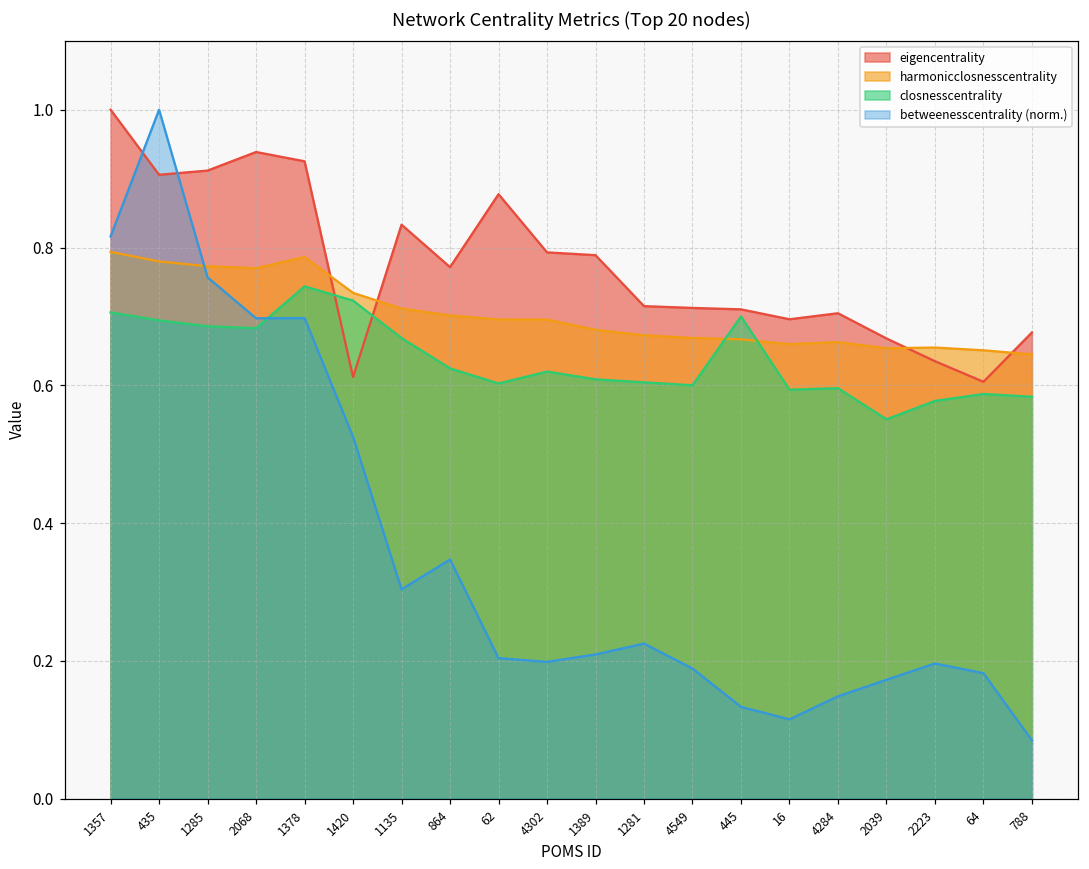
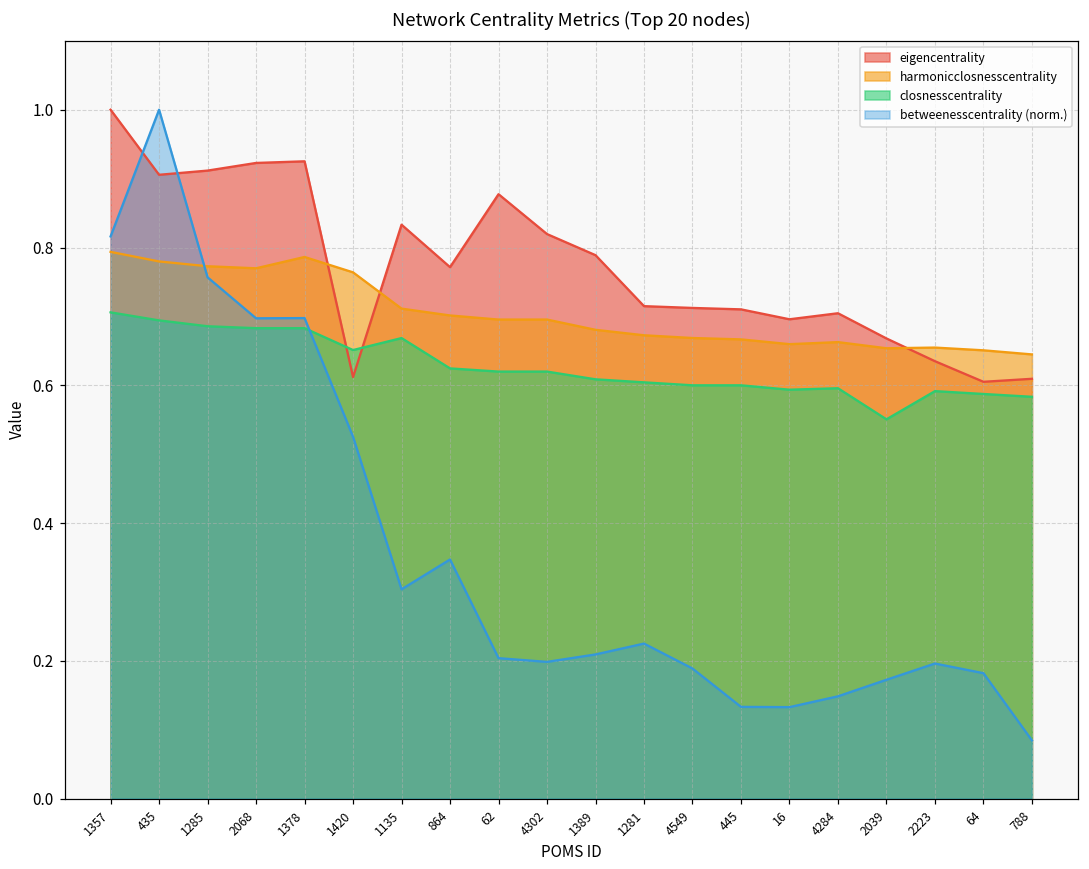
eigencentrality, 2068: 0.94 -> 0.92
closnesscentrality, 1378: 0.74 -> 0.68
harmonicclosnesscentrality, 1420: 0.73 -> 0.76
closnesscentrality, 1420: 0.72 -> 0.65
closnesscentrality, 62: 0.60 -> 0.62
eigencentrality, 4302: 0.79 -> 0.82
closnesscentrality, 445: 0.7 -> 0.6
betweenesscentrality (norm.), 16: 0.12 -> 0.13
closnesscentrality, 2223: 0.58 -> 0.59
eigencentrality, 788: 0.68 -> 0.61
